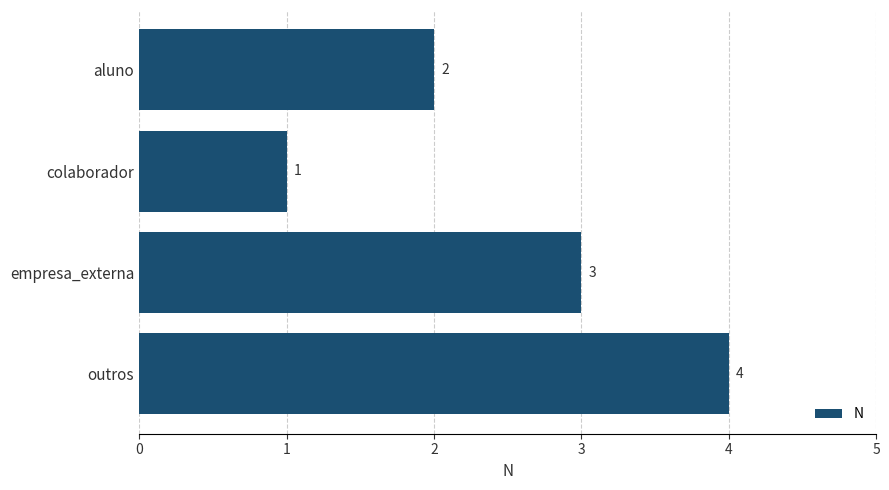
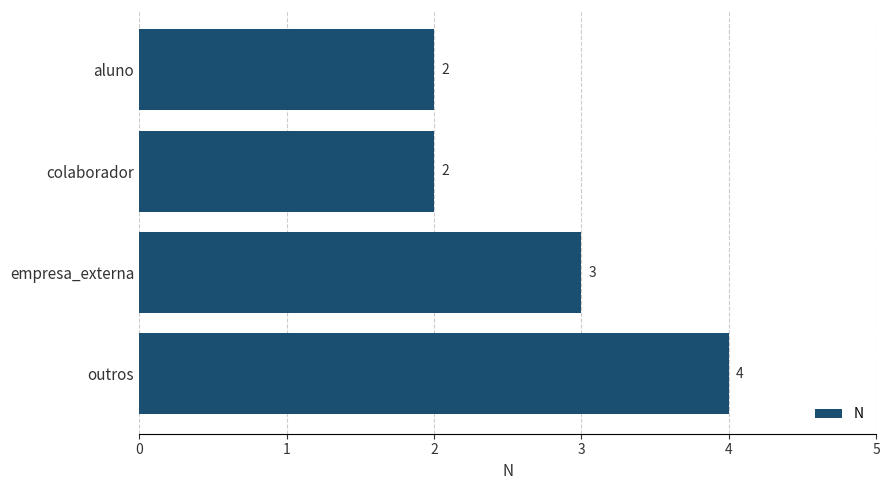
colaborador: 1 -> 2
